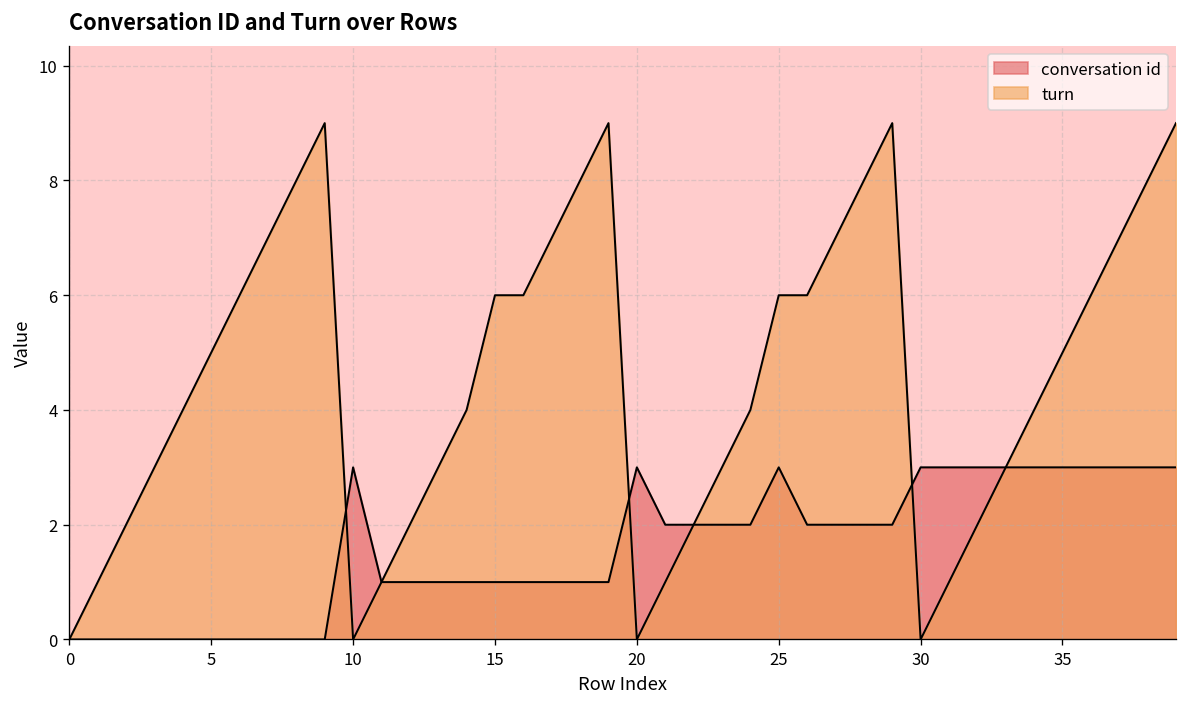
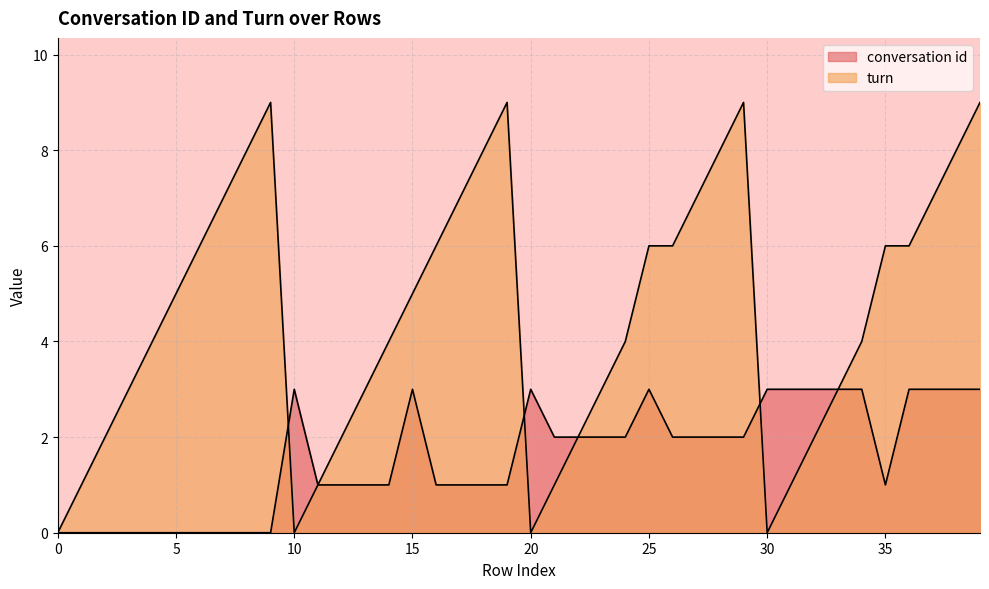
conversation id, 15: 1 -> 3
turn, 15: 6 -> 5
conversation id, 35: 3 -> 1
turn, 35: 5 -> 6
